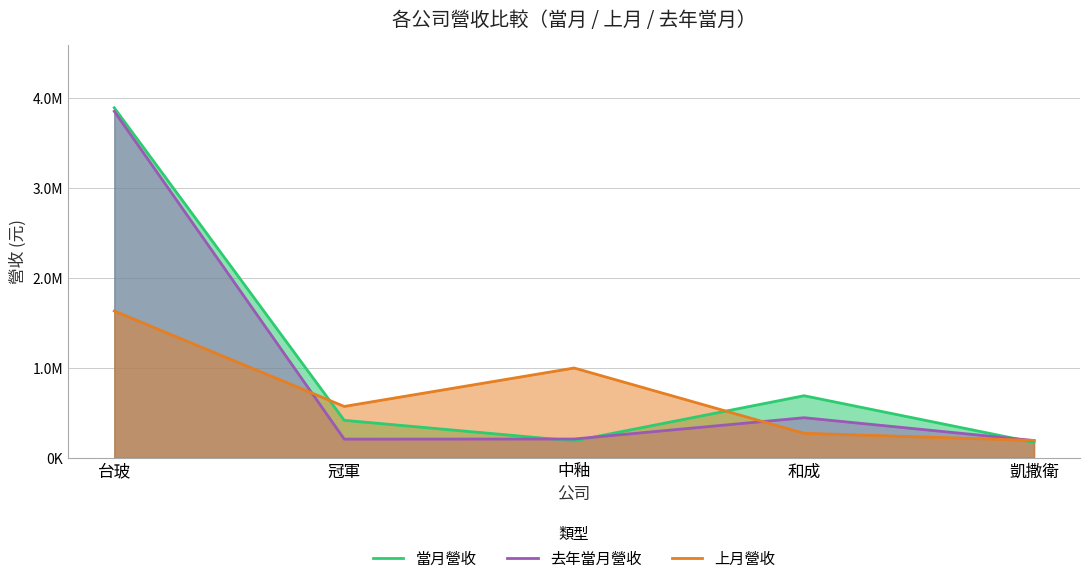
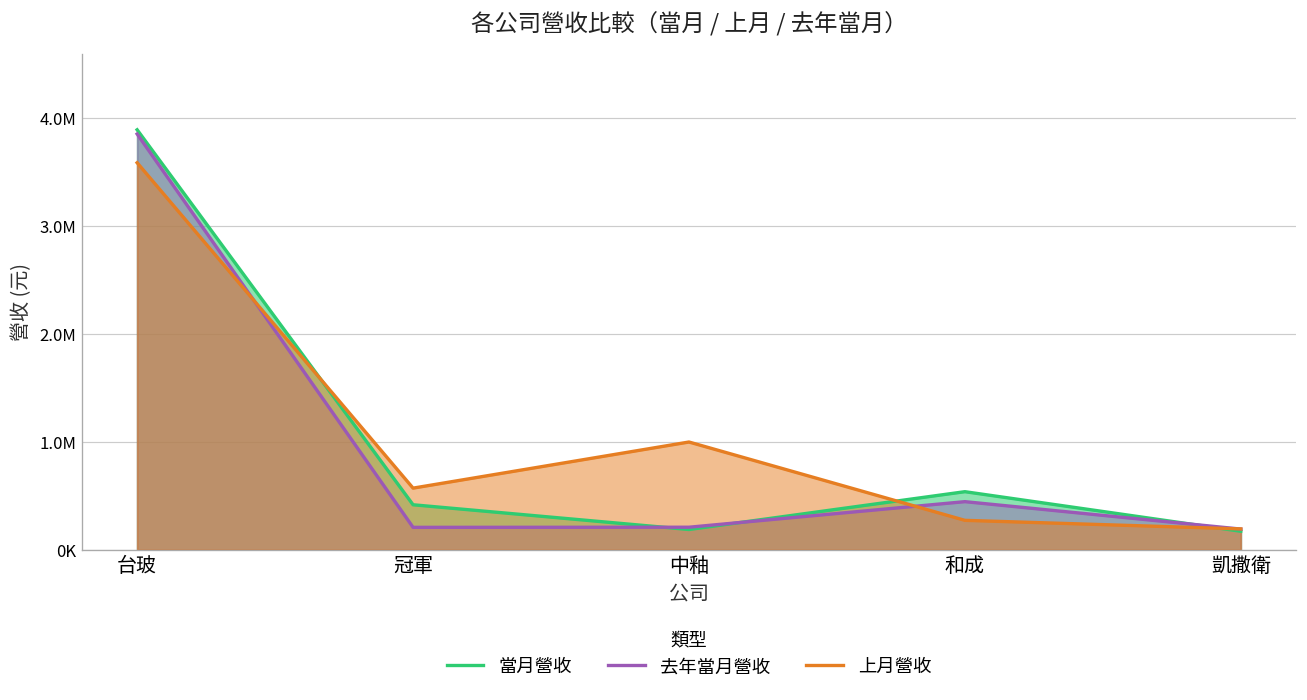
上月營收, 台玻: 1600000 -> 3600000
當月營收, 和成: 700000 -> 500000
